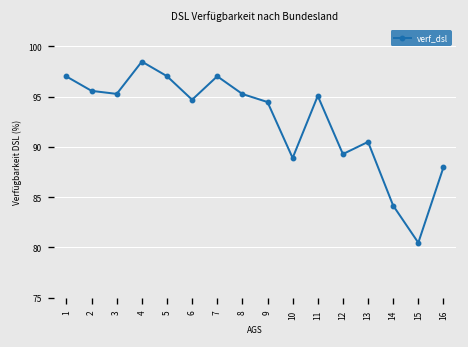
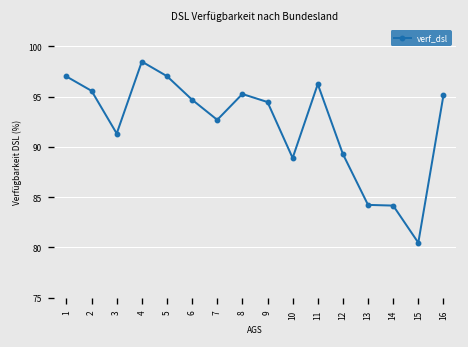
3: 95 -> 91
7: 97 -> 93
11: 95 -> 96
13: 90 -> 84
16: 88 -> 95
